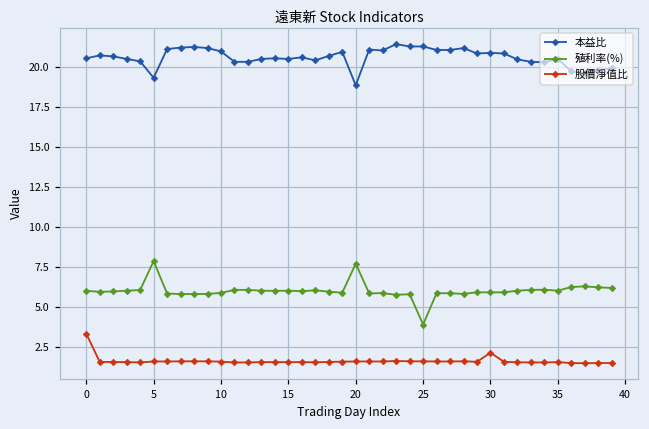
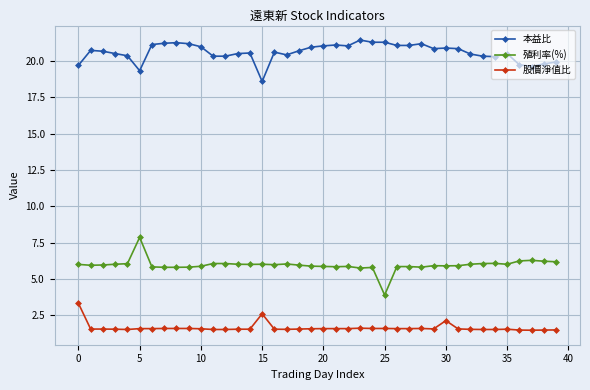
本益比, 0: 20.6 -> 19.7
本益比, 15: 20.5 -> 18.6
股價淨值比, 15: 1.6 -> 2.6
本益比, 20: 18.9 -> 21.1
殖利率(%), 20: 7.7 -> 5.9
